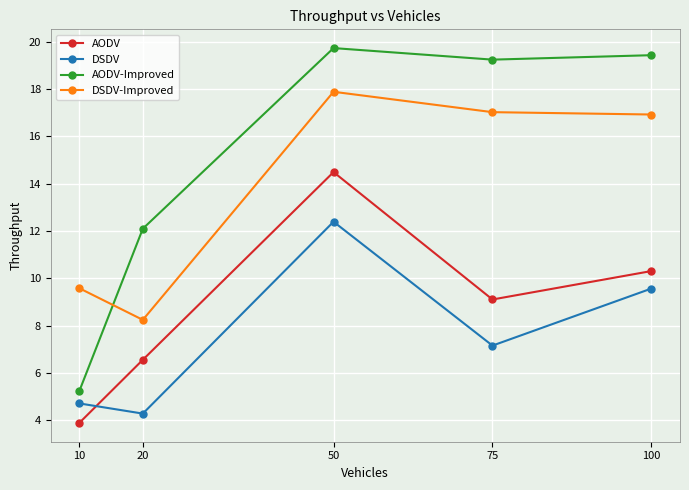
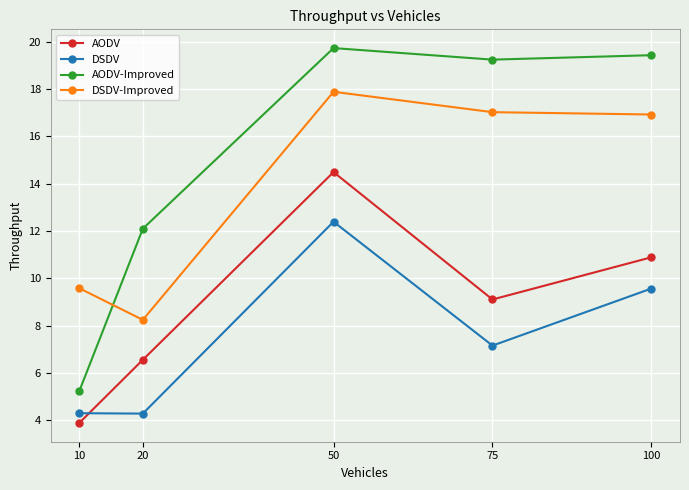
DSDV, 10: 4.7 -> 4.3
AODV, 100: 10.3 -> 10.9
